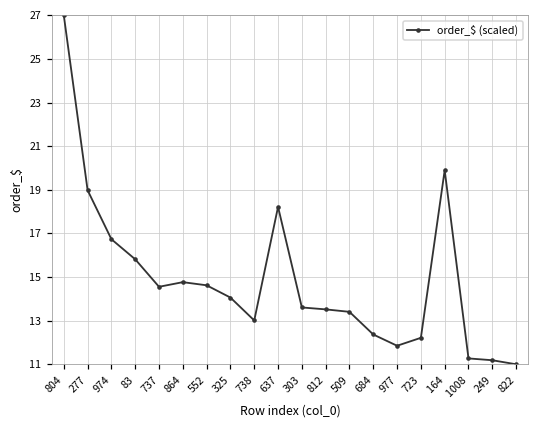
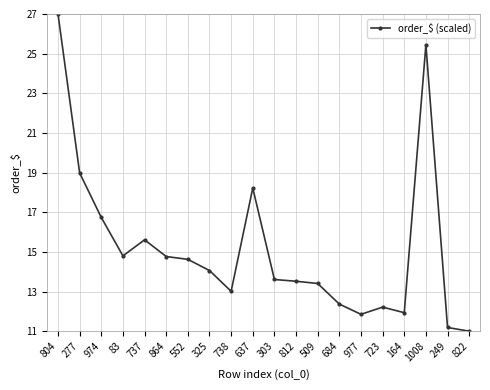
83: 15.8 -> 14.8
737: 14.6 -> 15.6
164: 19.9 -> 11.9
1008: 11.3 -> 25.4
